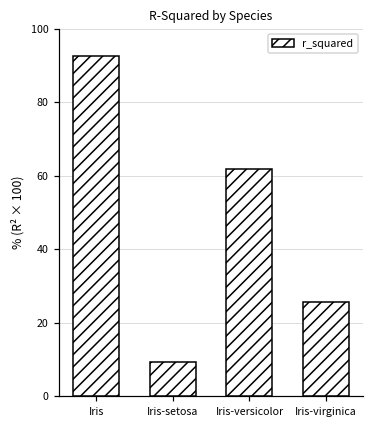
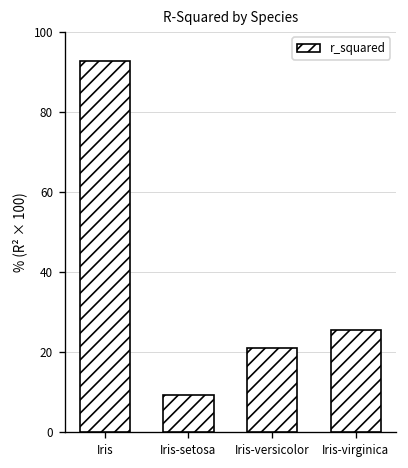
Iris-versicolor: 62 -> 21
